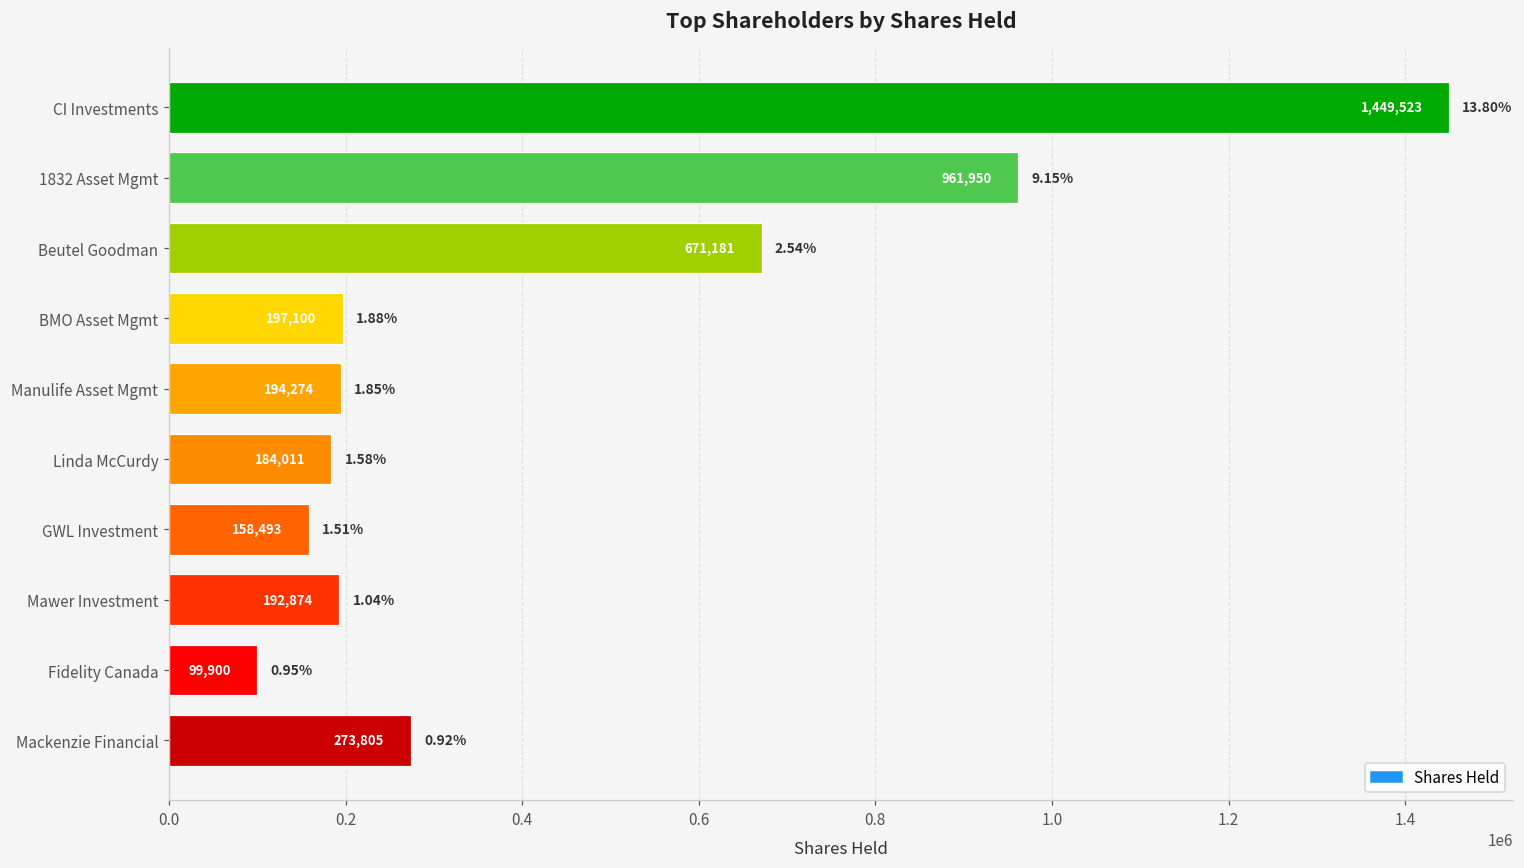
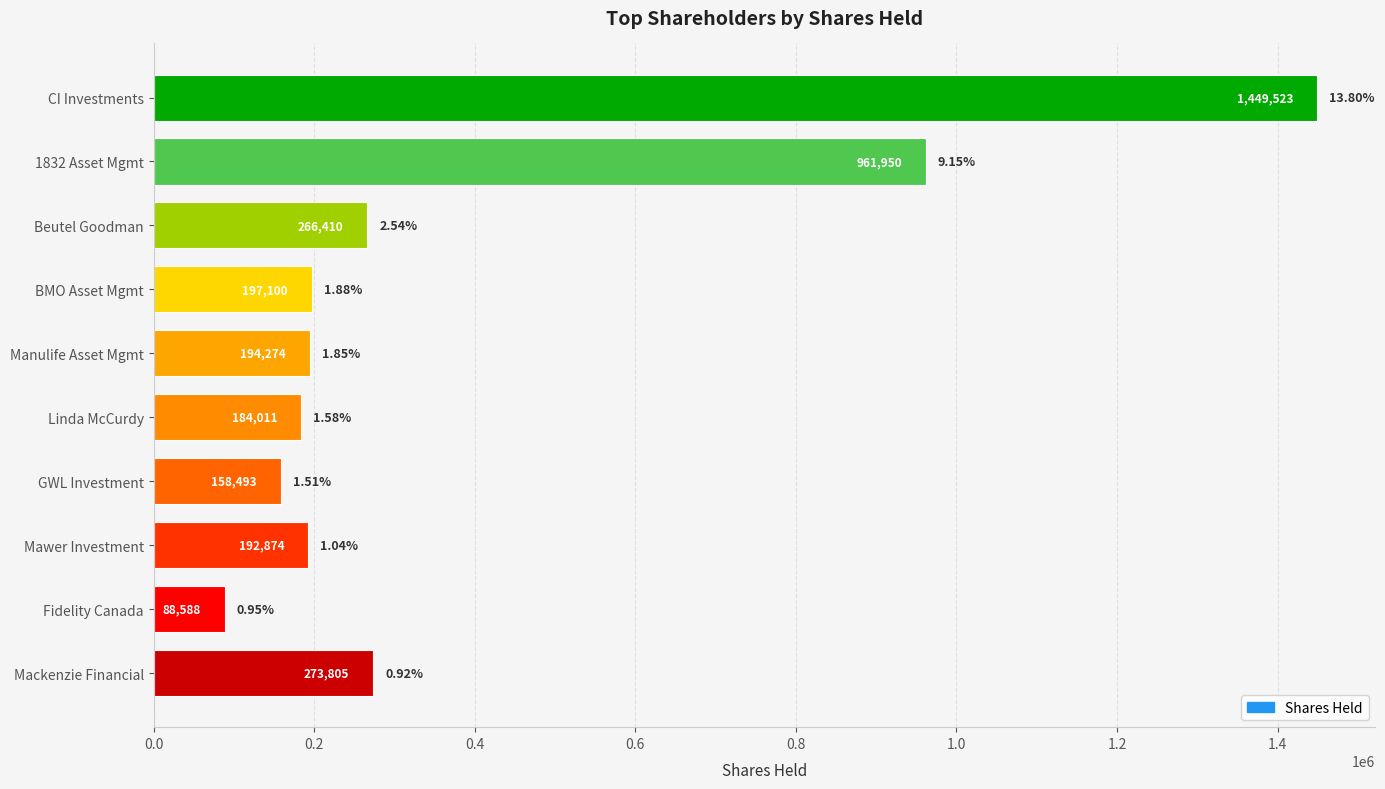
Beutel Goodman: 671,181 -> 266,410
Fidelity Canada: 99,900 -> 88,588
